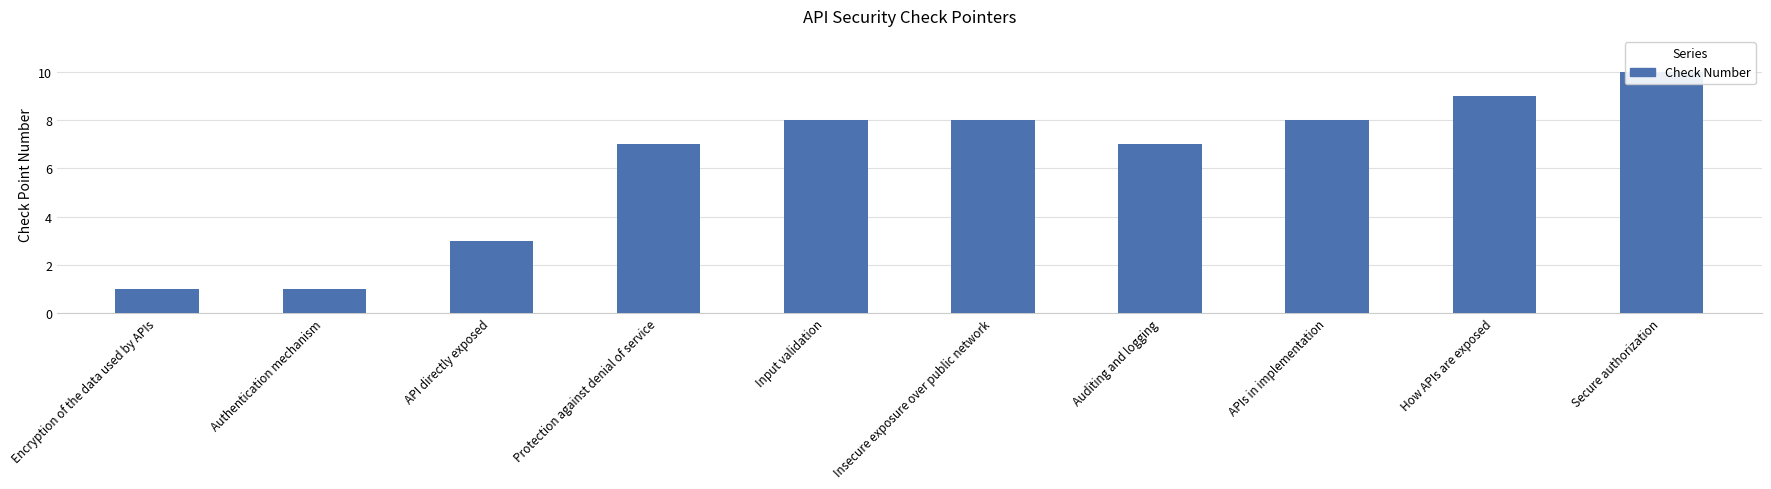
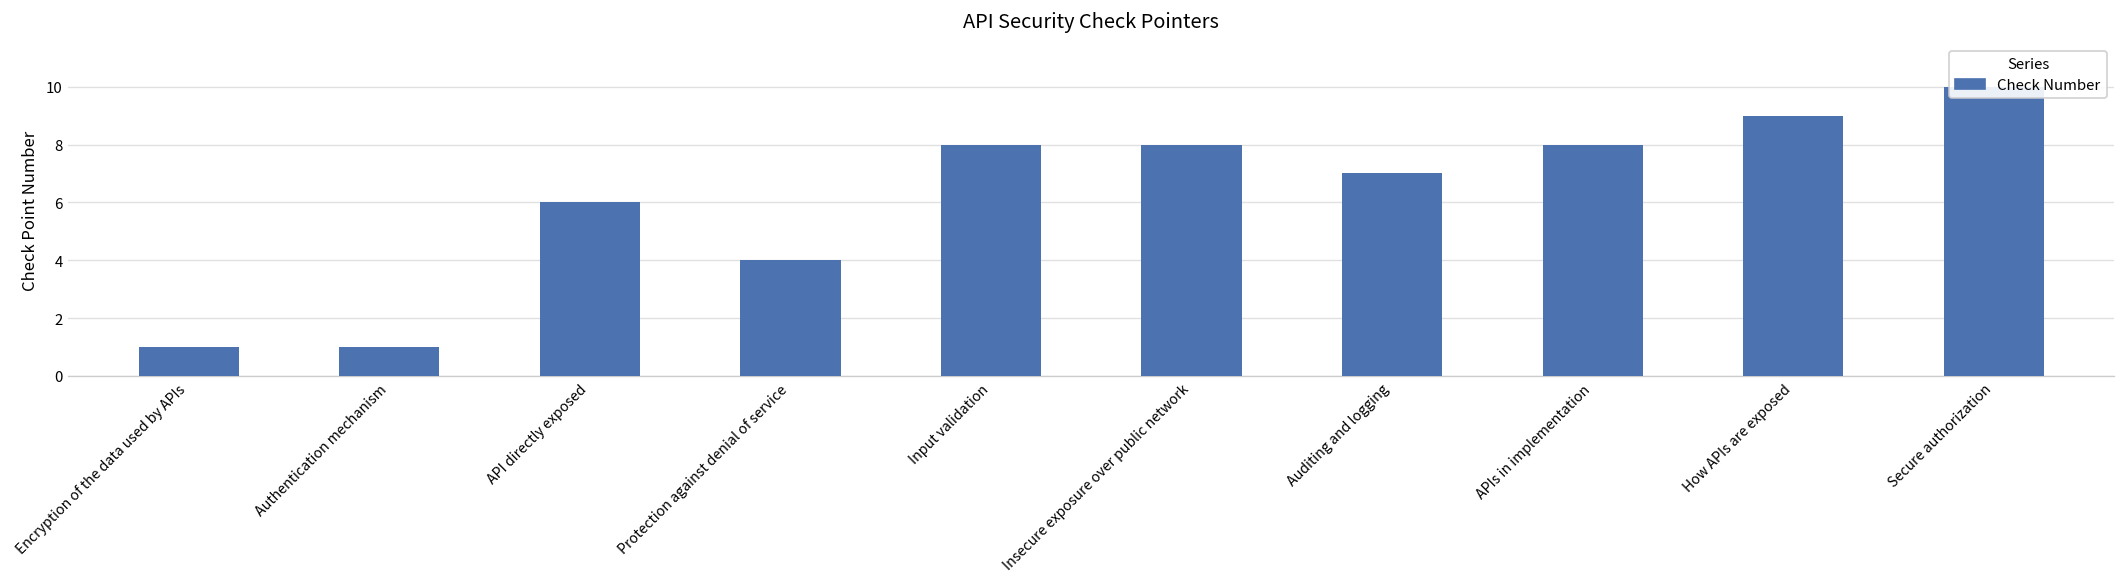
API directly exposed: 3 -> 6
Protection against denial of service: 7 -> 4
